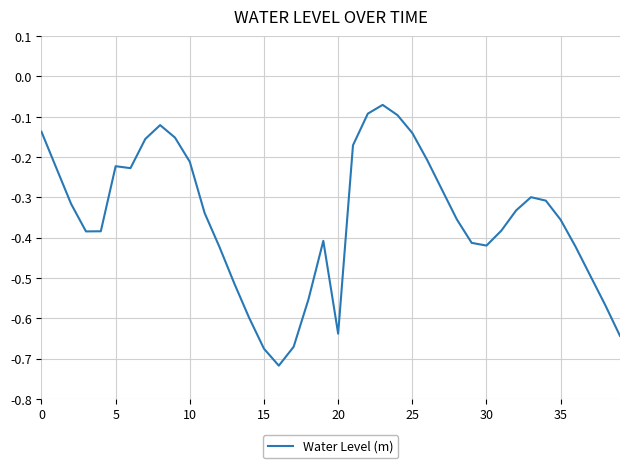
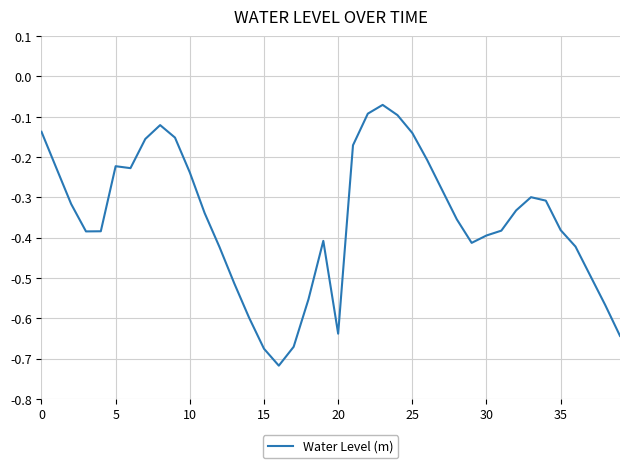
10: -0.21 -> -0.24
30: -0.42 -> -0.39
35: -0.36 -> -0.38
